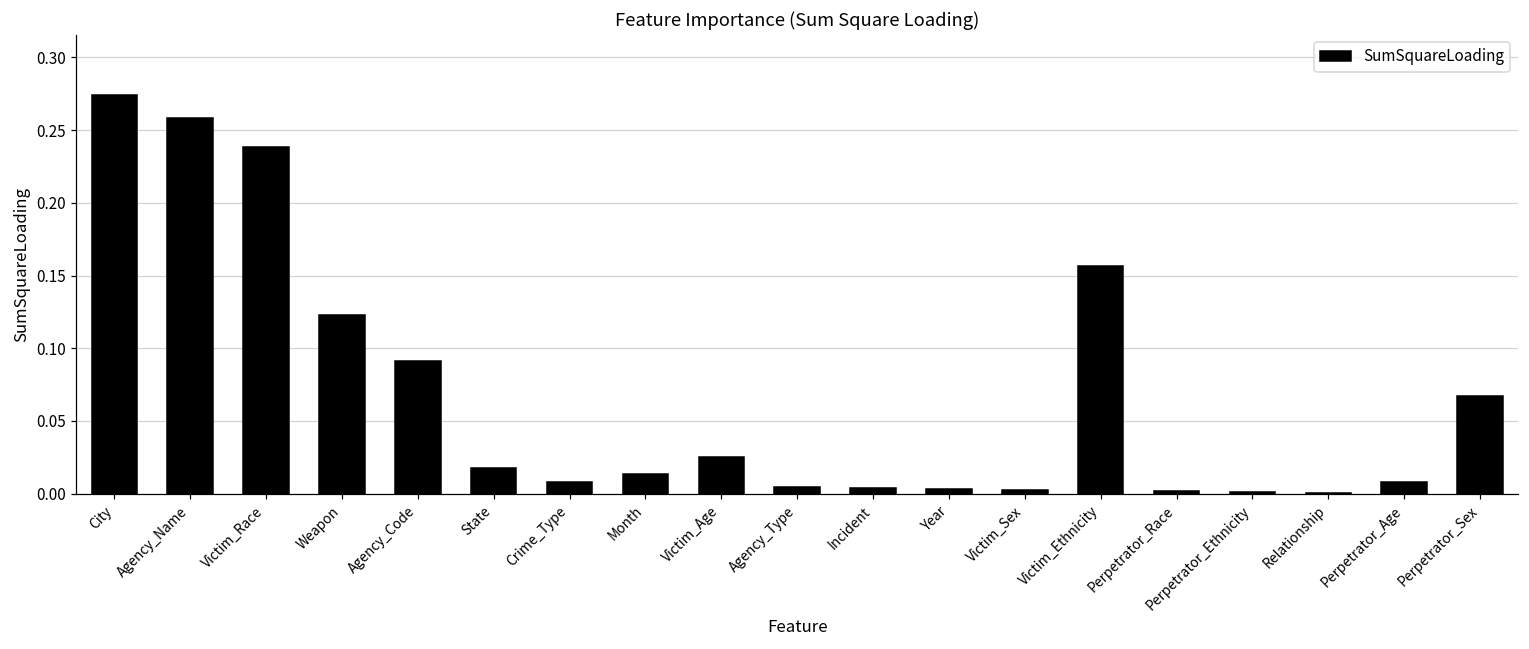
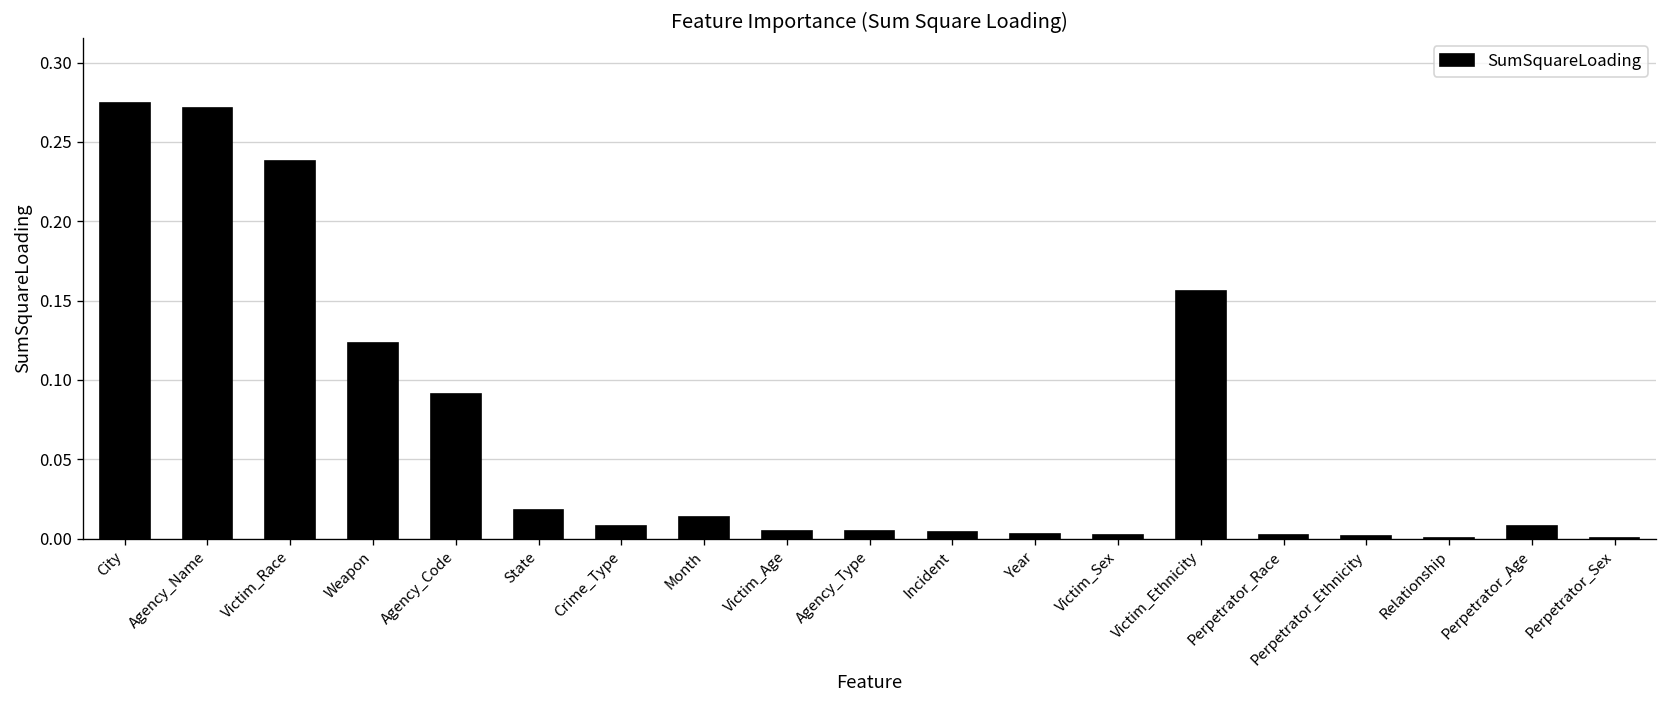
Agency_Name: 0.258 -> 0.272
Victim_Age: 0.025 -> 0.005
Perpetrator_Sex: 0.067 -> 0.000
